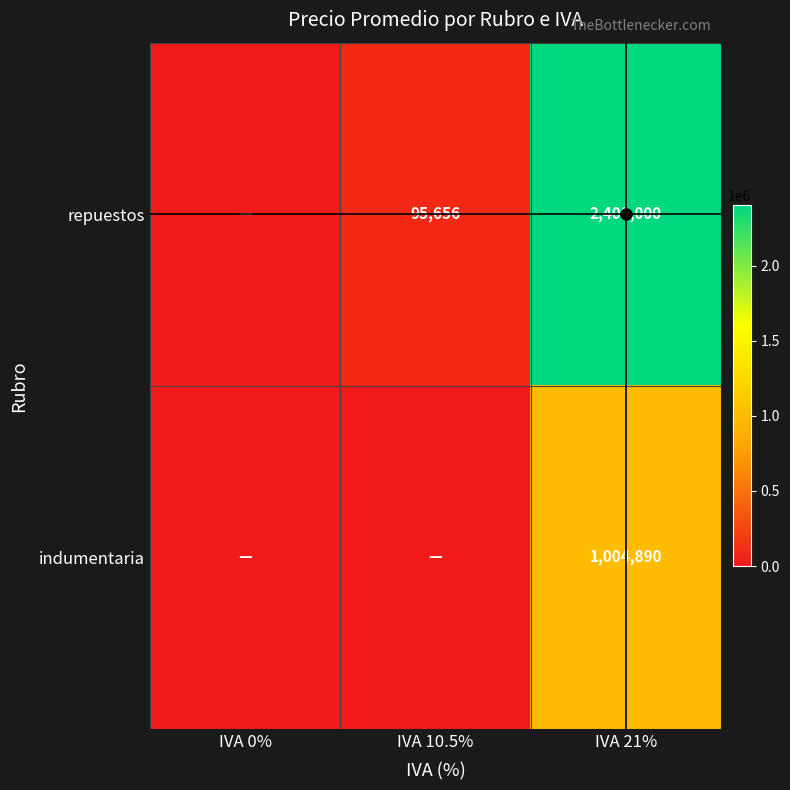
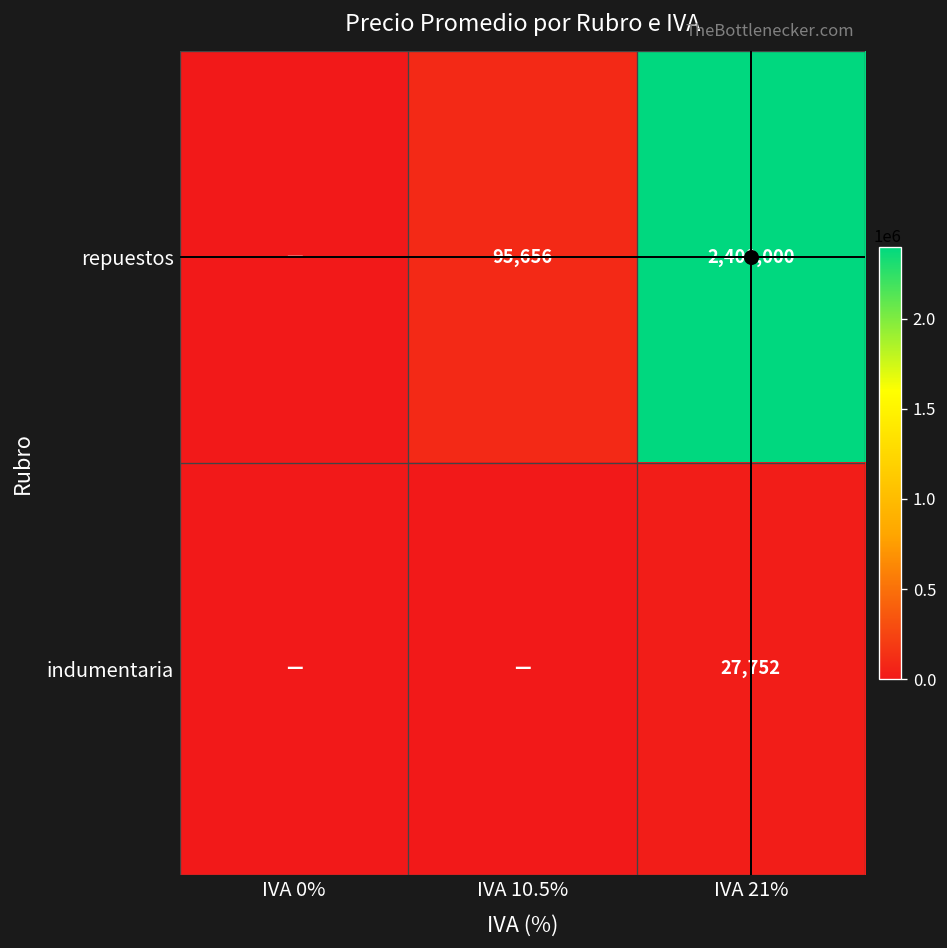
indumentaria, IVA 21%: 1,004,890 -> 27,752
